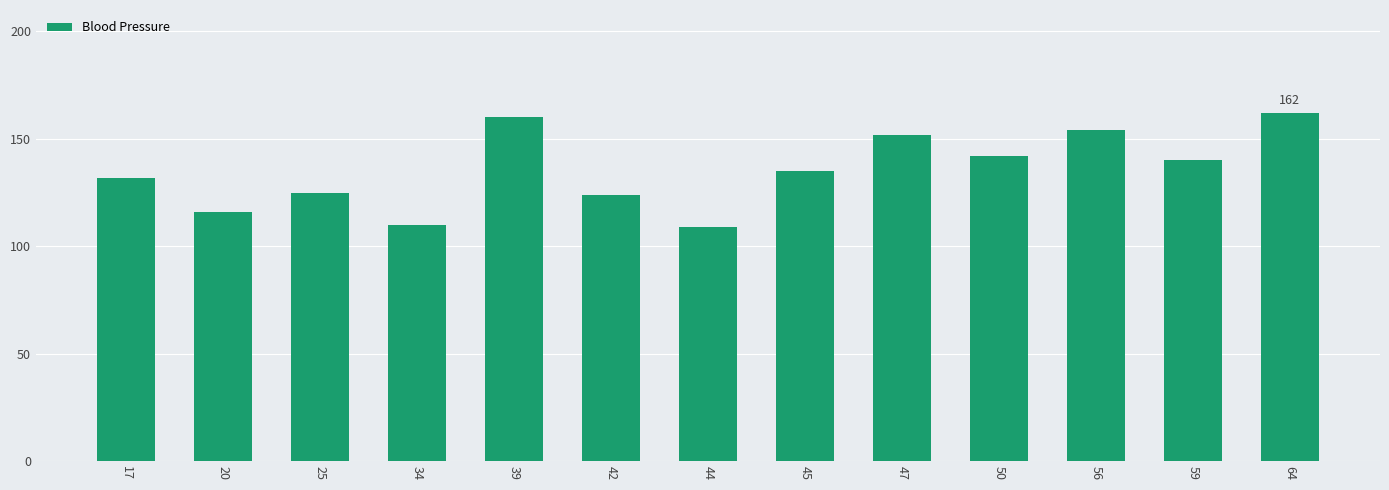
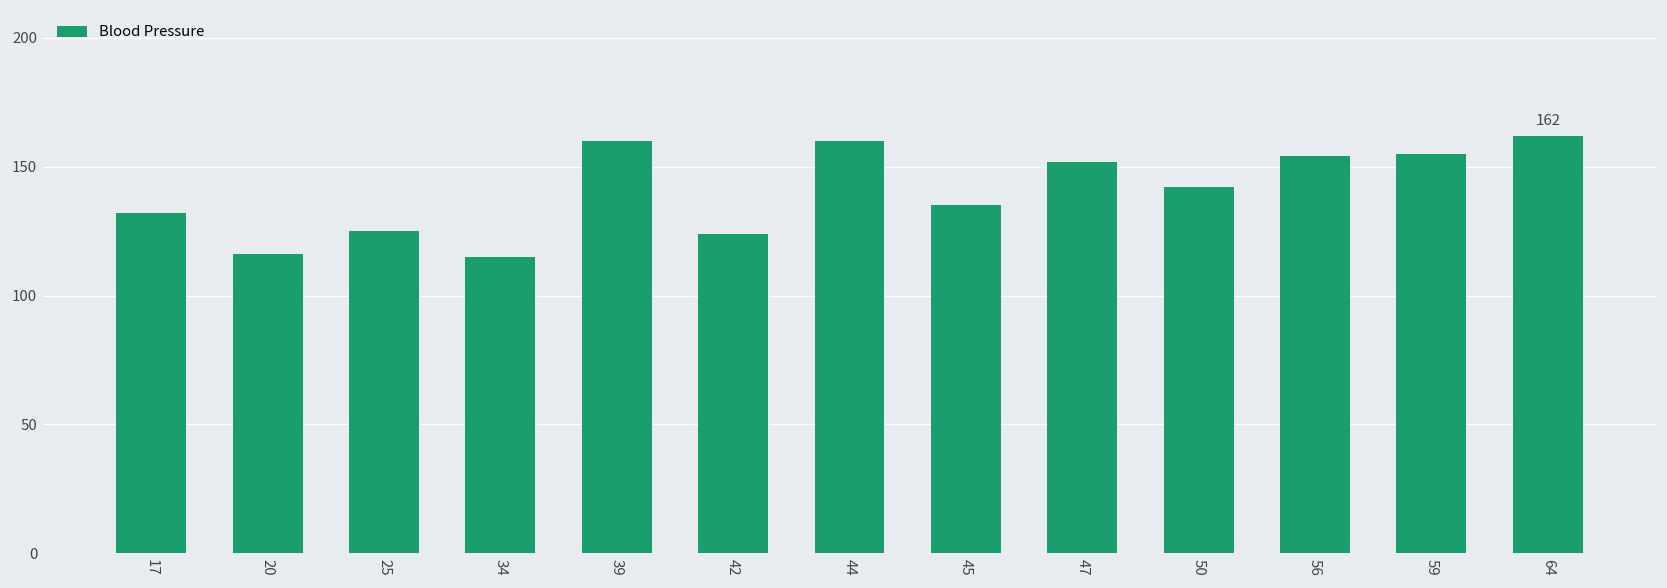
34: 110 -> 115
44: 109 -> 160
59: 140 -> 155
